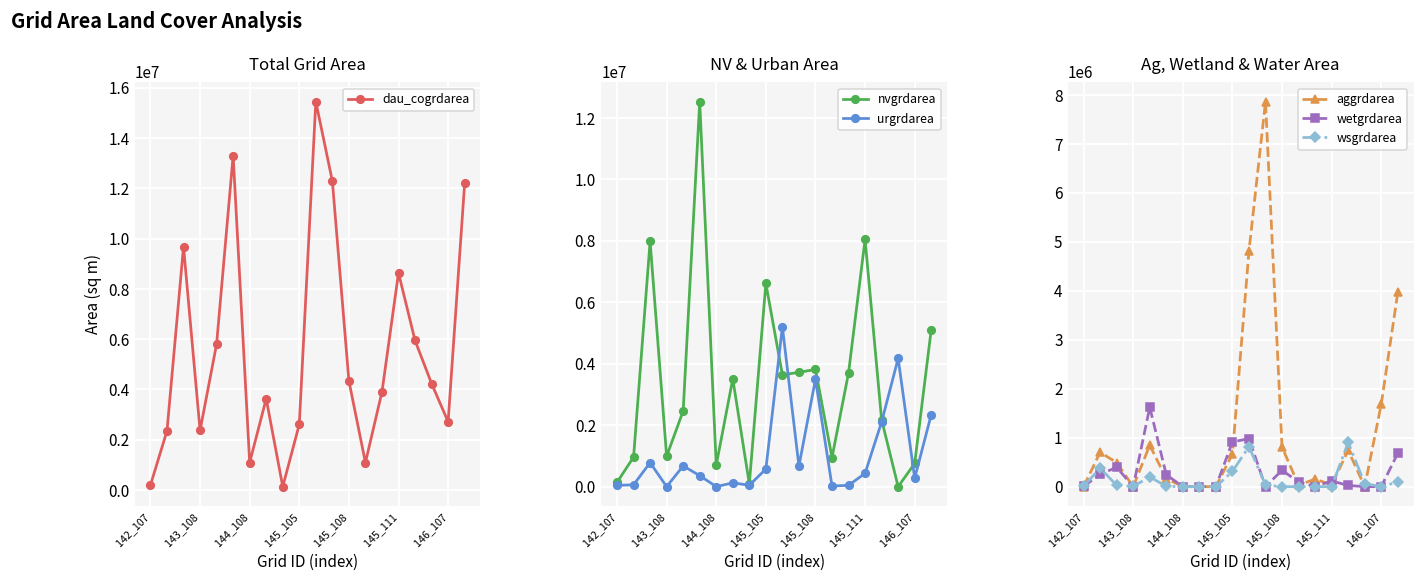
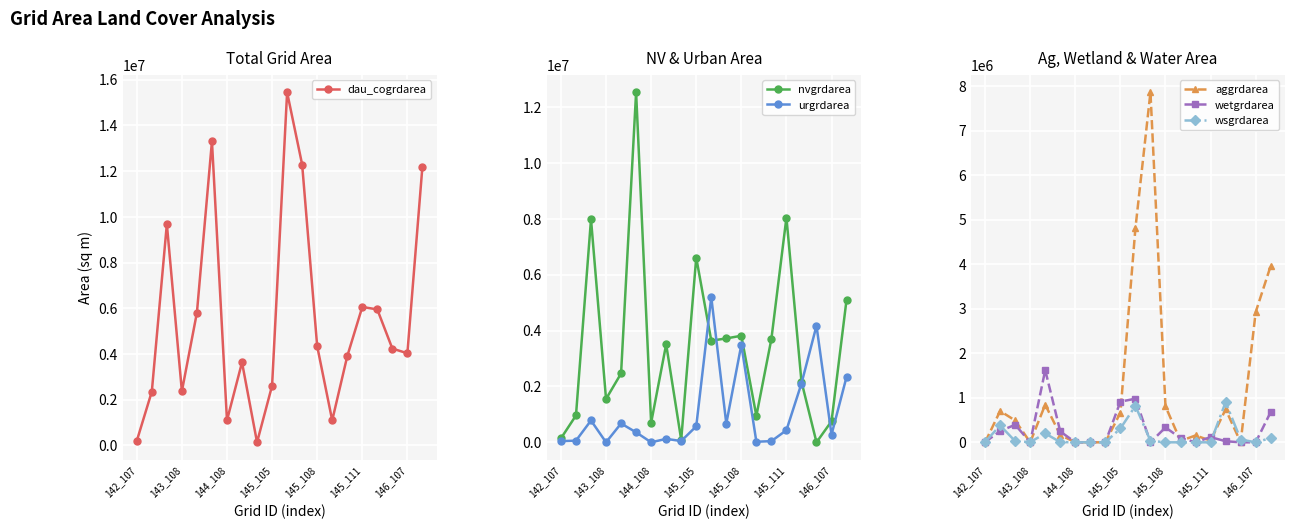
Total Grid Area, 145_111: 8600000 -> 6100000
Total Grid Area, 146_107: 2700000 -> 4000000
NV & Urban Area, nvgrdarea, 143_108: 1000000 -> 1600000
Ag, Wetland & Water Area, aggrdarea, 146_107: 1700000 -> 2900000
